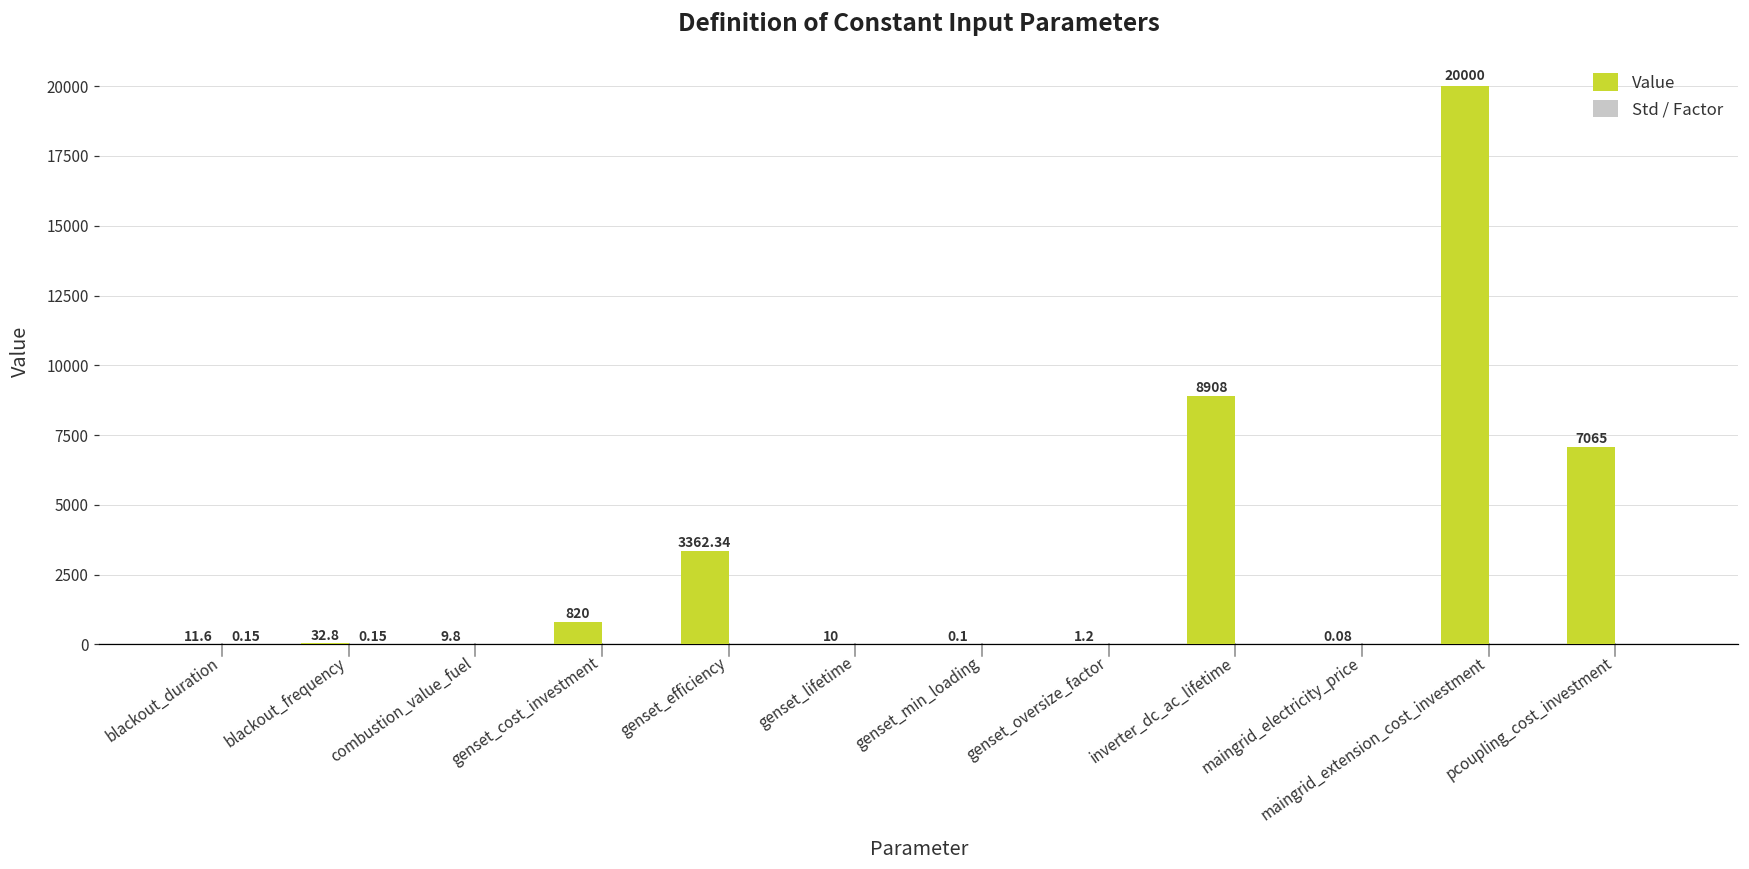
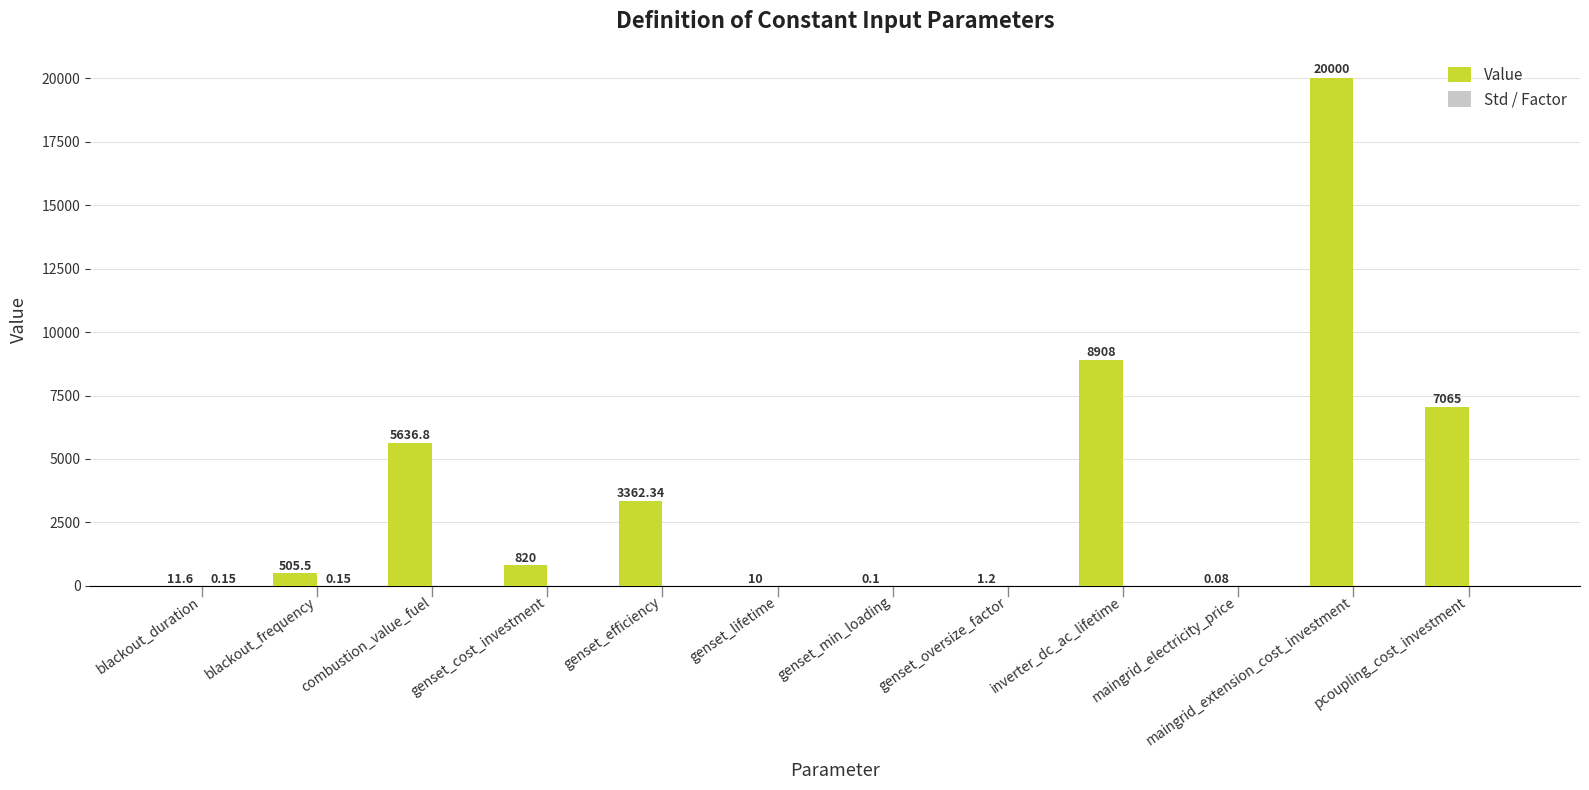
Value, blackout_frequency: 32.8 -> 505.5
Value, combustion_value_fuel: 9.8 -> 5636.8
